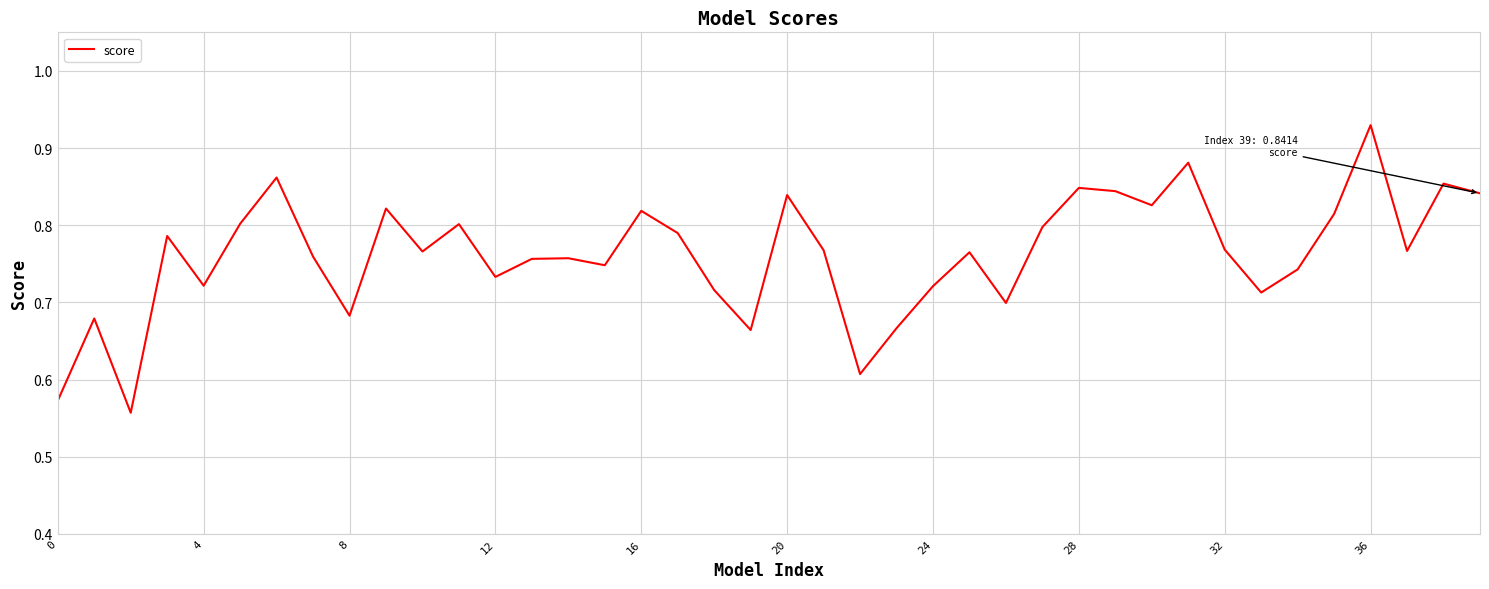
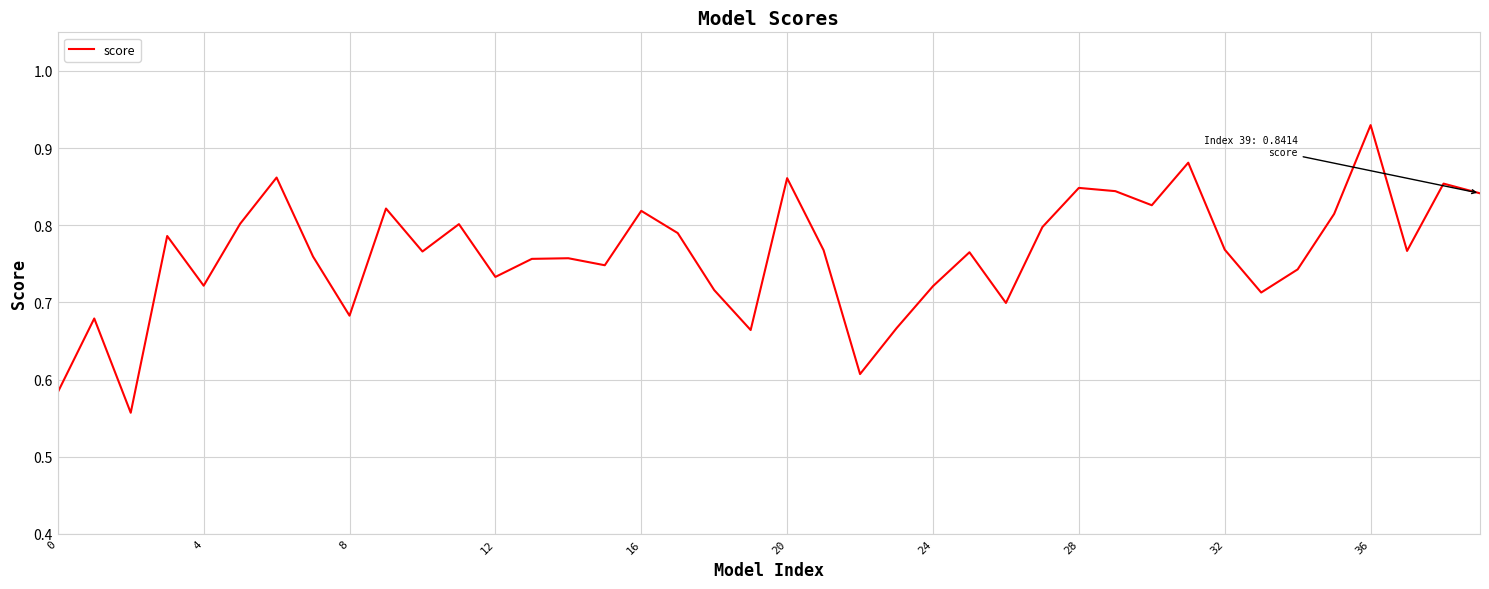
0: 0.57 -> 0.58
20: 0.84 -> 0.86
